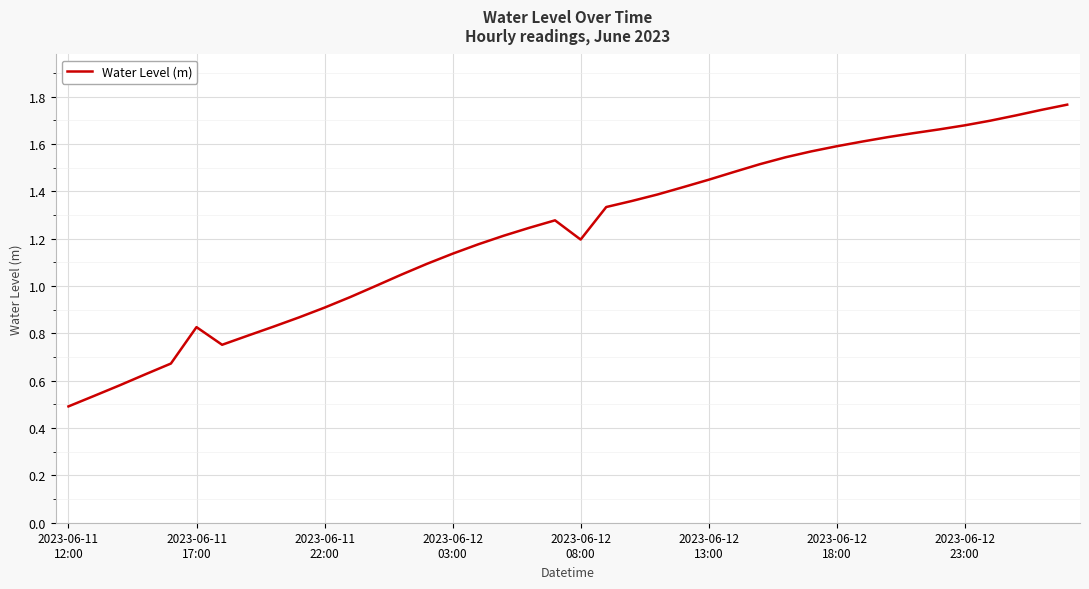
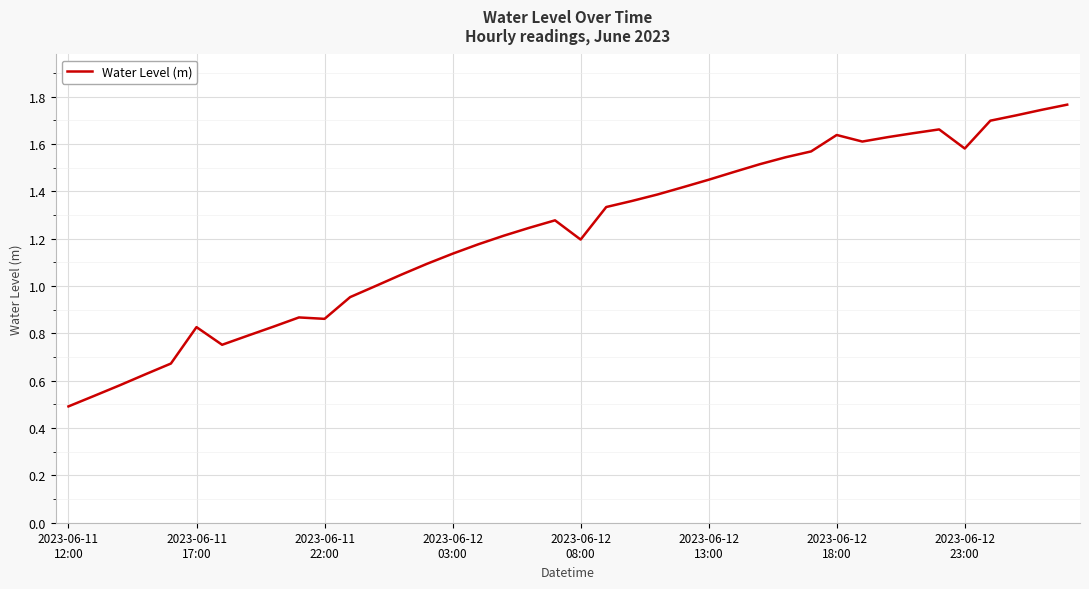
2023-06-11 22:00: 0.91 -> 0.86
2023-06-12 18:00: 1.59 -> 1.64
2023-06-12 23:00: 1.68 -> 1.58
